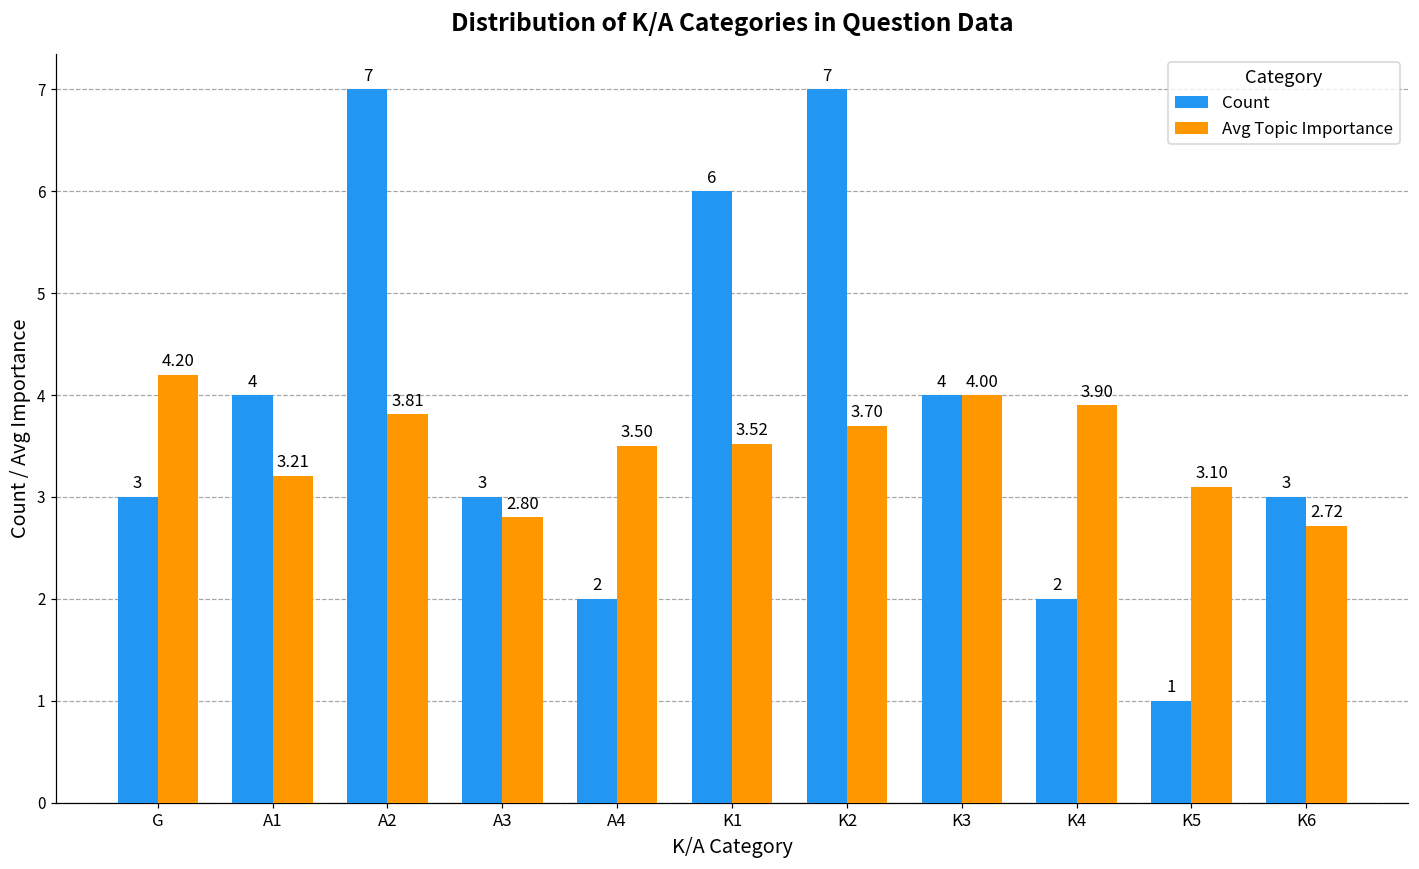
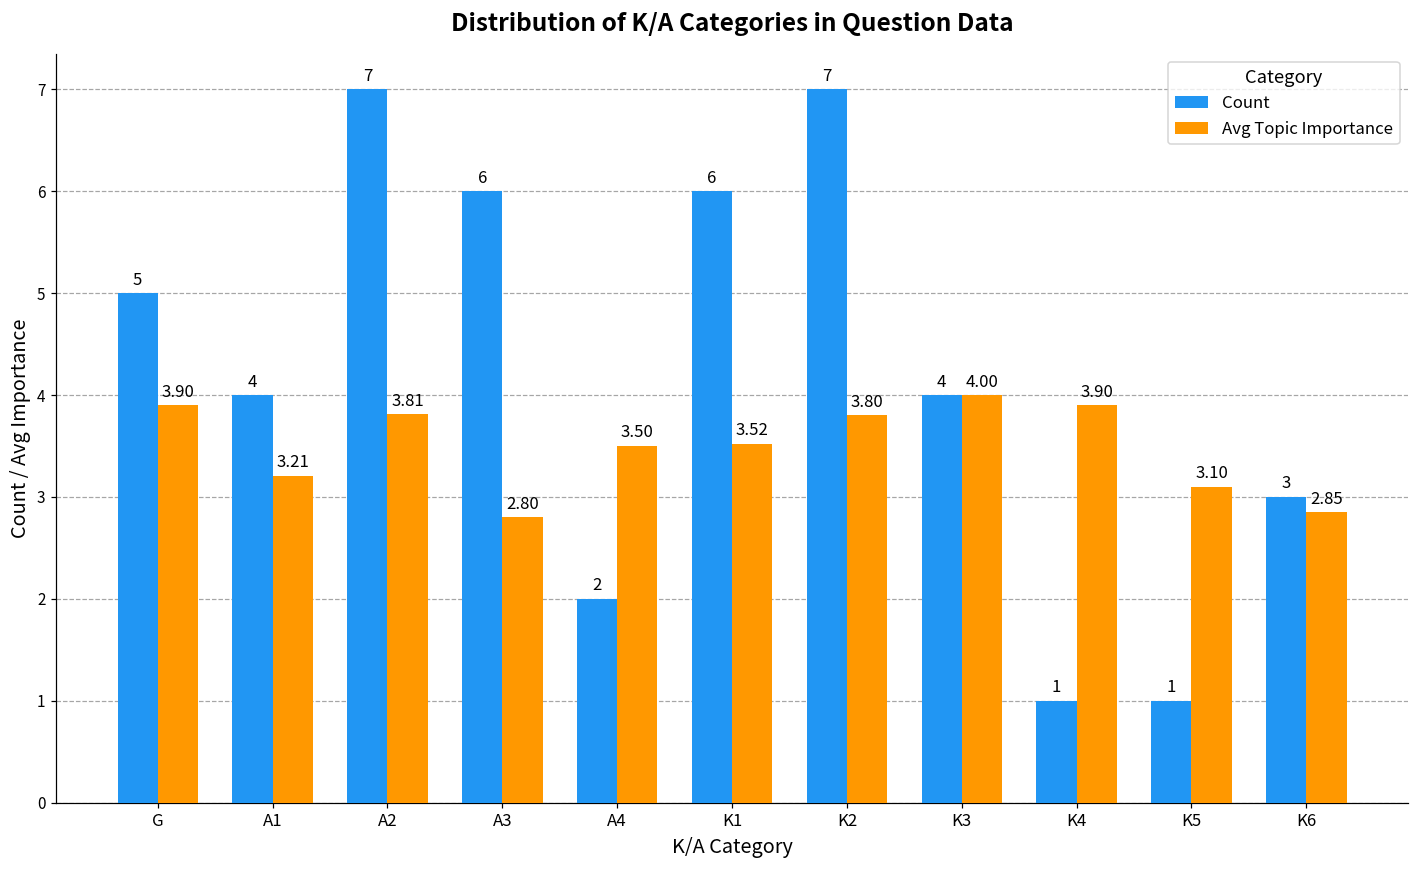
Count, G: 3 -> 5
Avg Topic Importance, G: 4.20 -> 3.90
Count, A3: 3 -> 6
Avg Topic Importance, K2: 3.70 -> 3.80
Count, K4: 2 -> 1
Avg Topic Importance, K6: 2.72 -> 2.85
